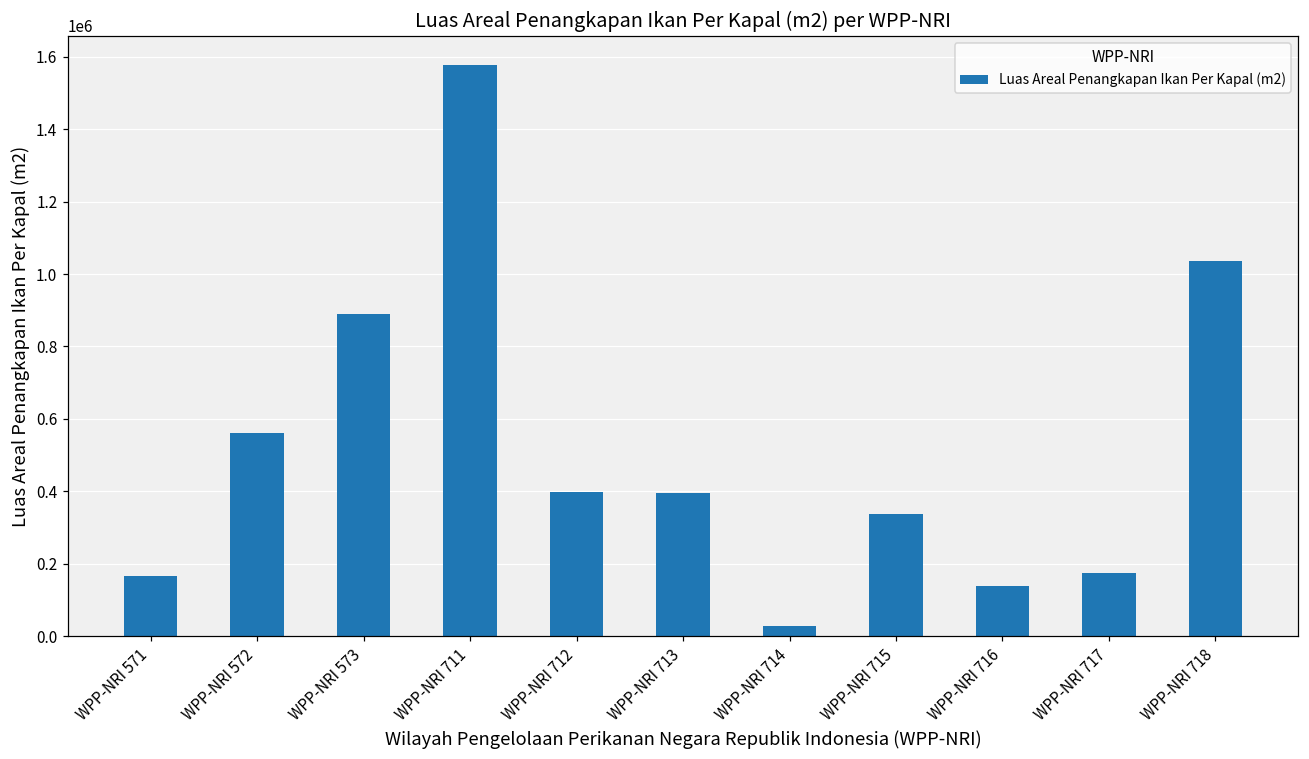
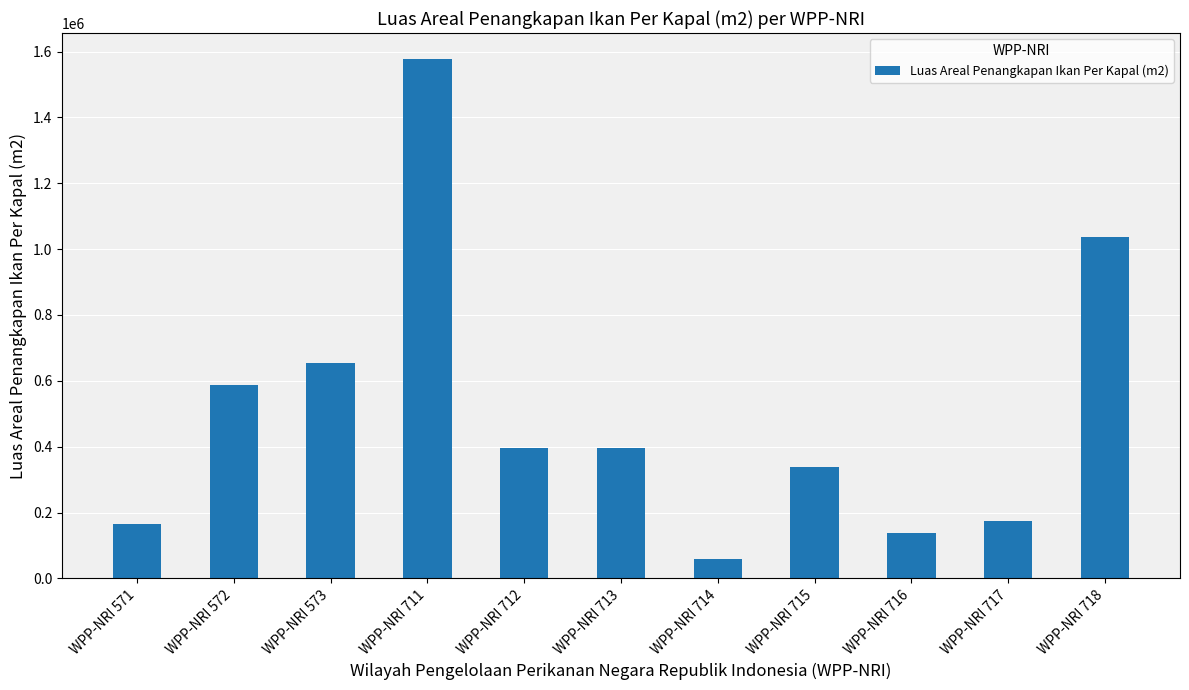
WPP-NRI 572: 560000 -> 590000
WPP-NRI 573: 890000 -> 650000
WPP-NRI 714: 30000 -> 60000
